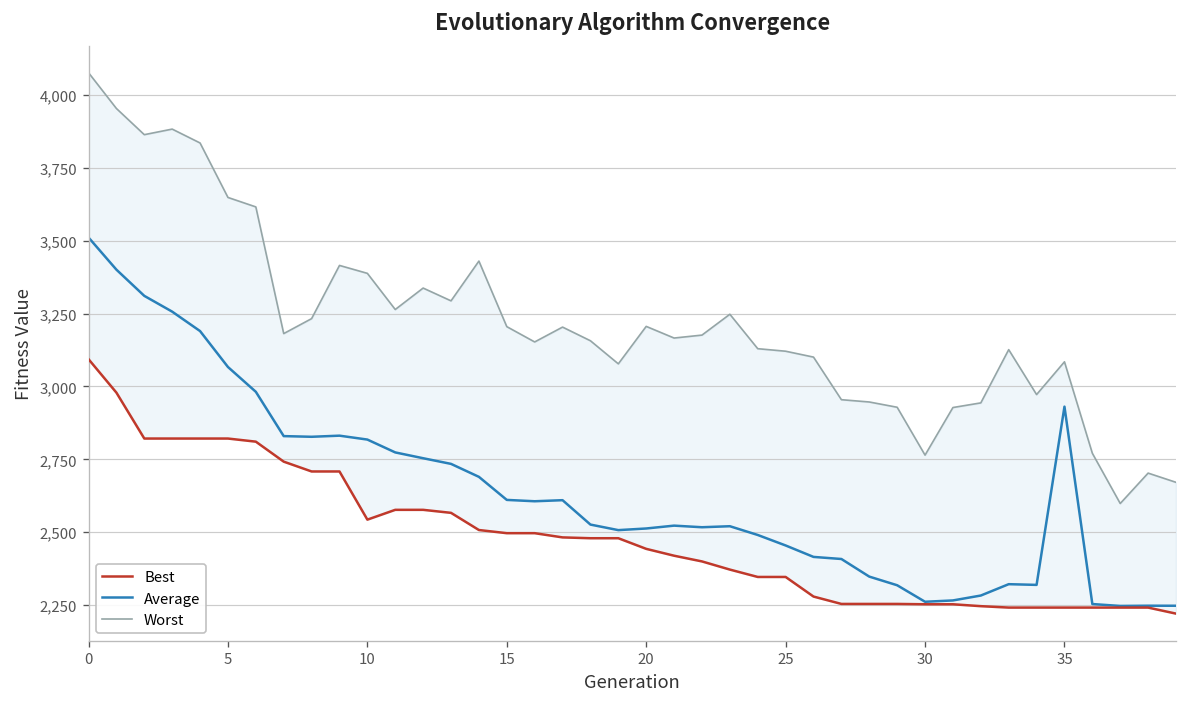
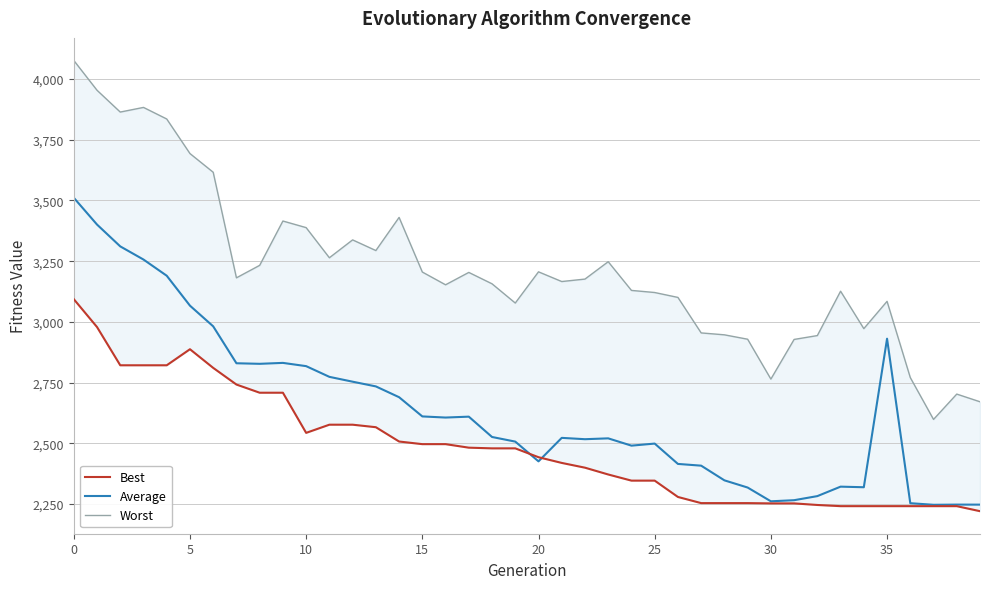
Best, 5: 2,820 -> 2,890
Worst, 5: 3,650 -> 3,690
Average, 20: 2,510 -> 2,430
Average, 25: 2,450 -> 2,500
